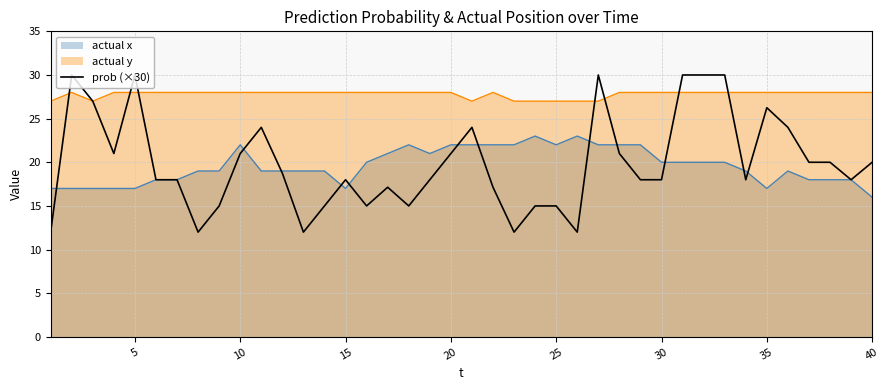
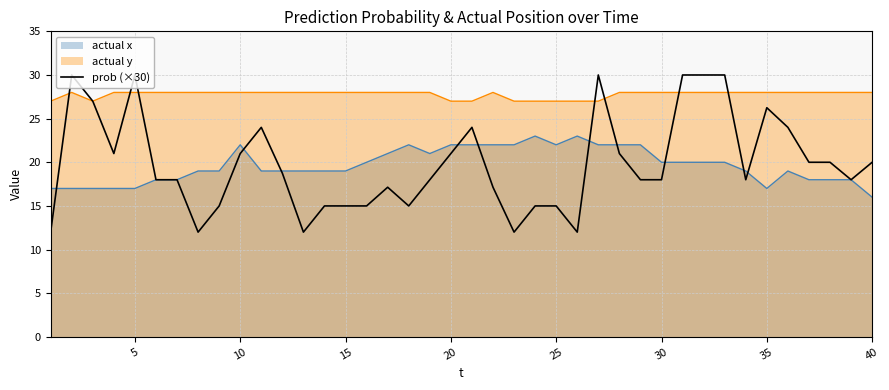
prob (×30), 15: 18 -> 15
actual x, 15: 17 -> 19
actual y, 20: 28 -> 27
